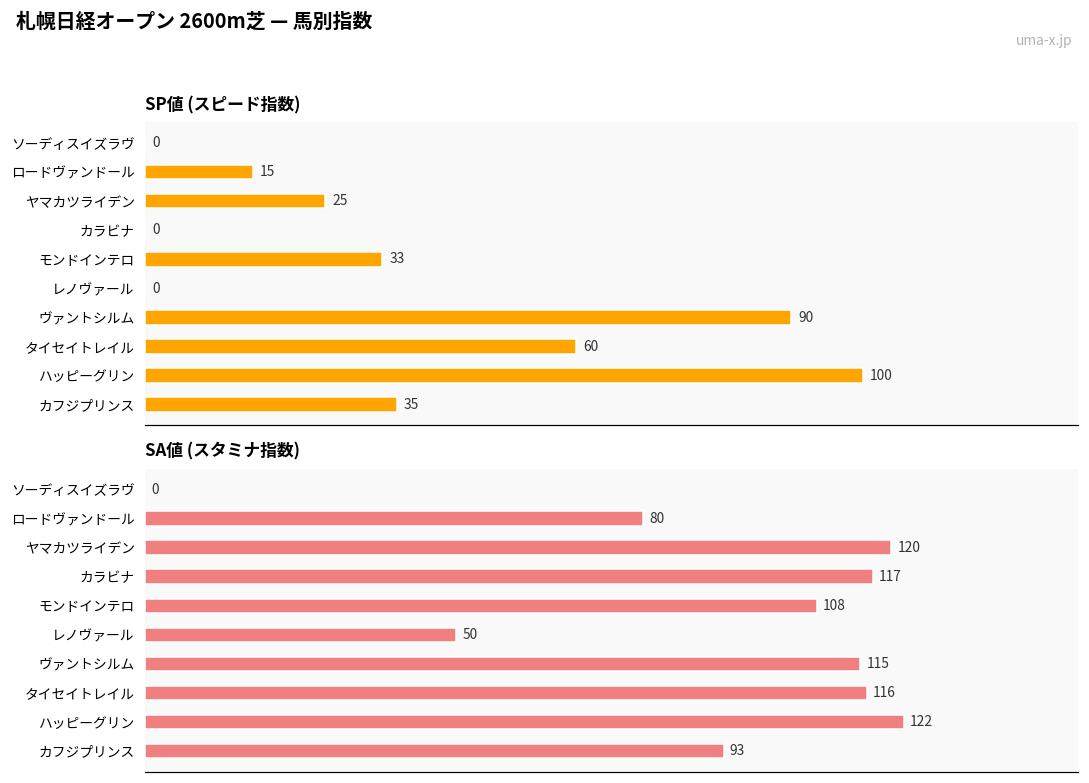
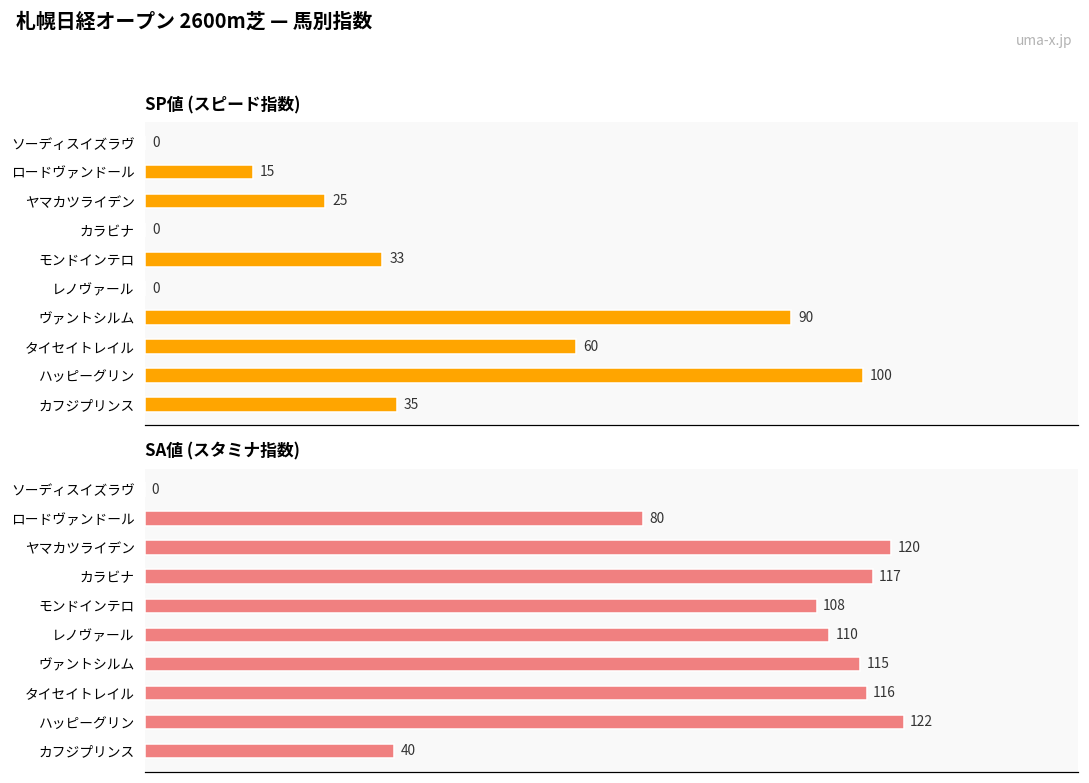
SA値 (スタミナ指数), レノヴァール: 50 -> 110
SA値 (スタミナ指数), カフジプリンス: 93 -> 40
